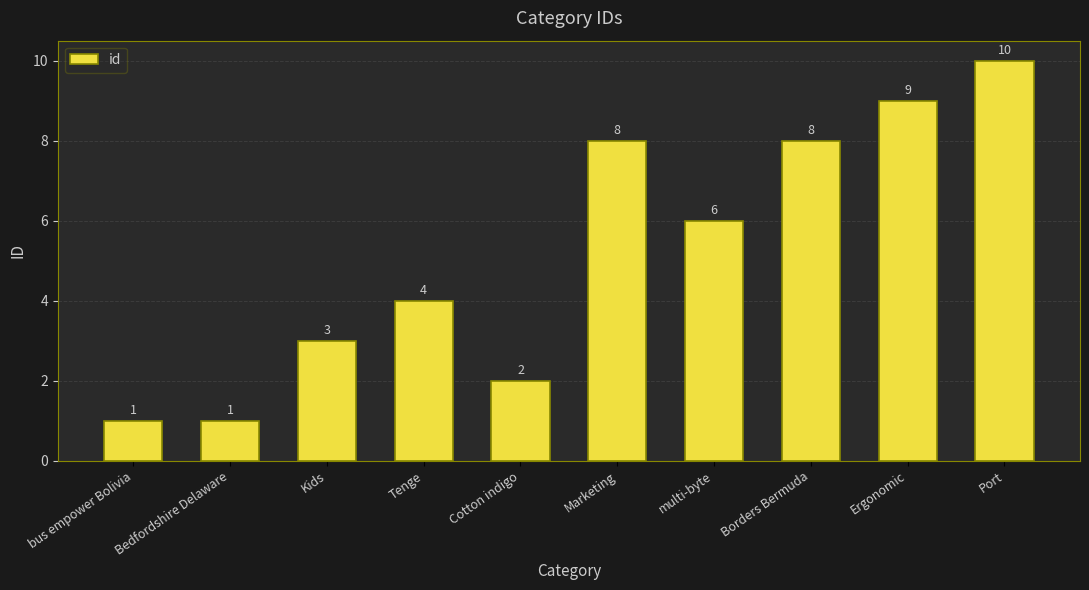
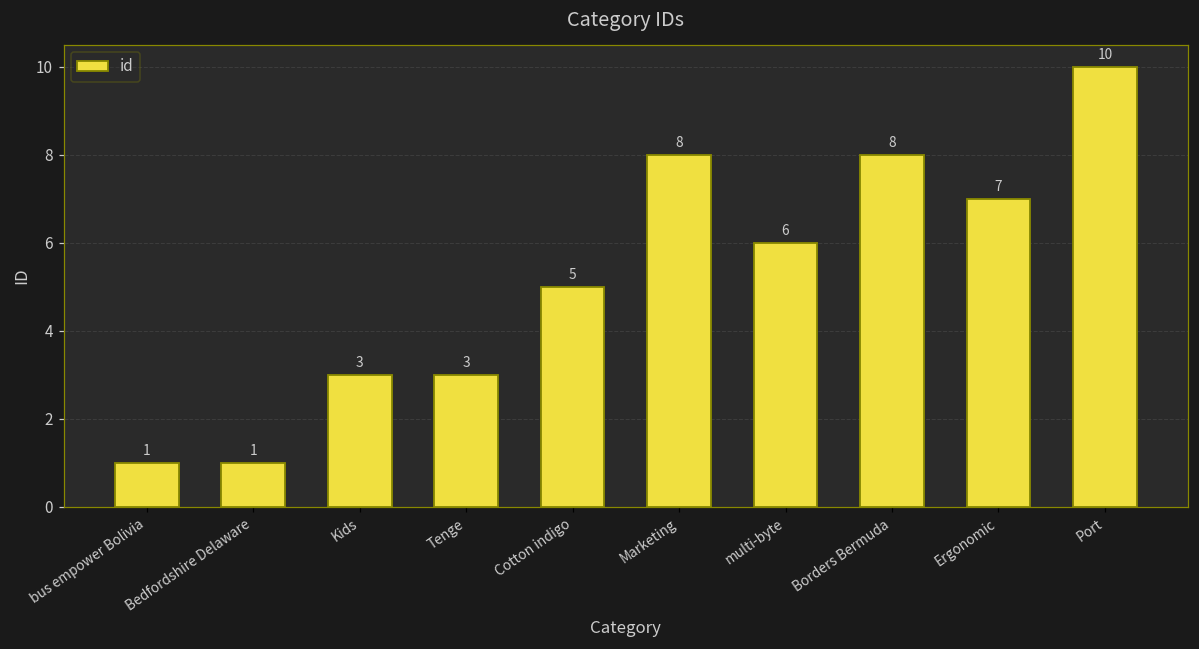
Tenge: 4 -> 3
Cotton indigo: 2 -> 5
Ergonomic: 9 -> 7
